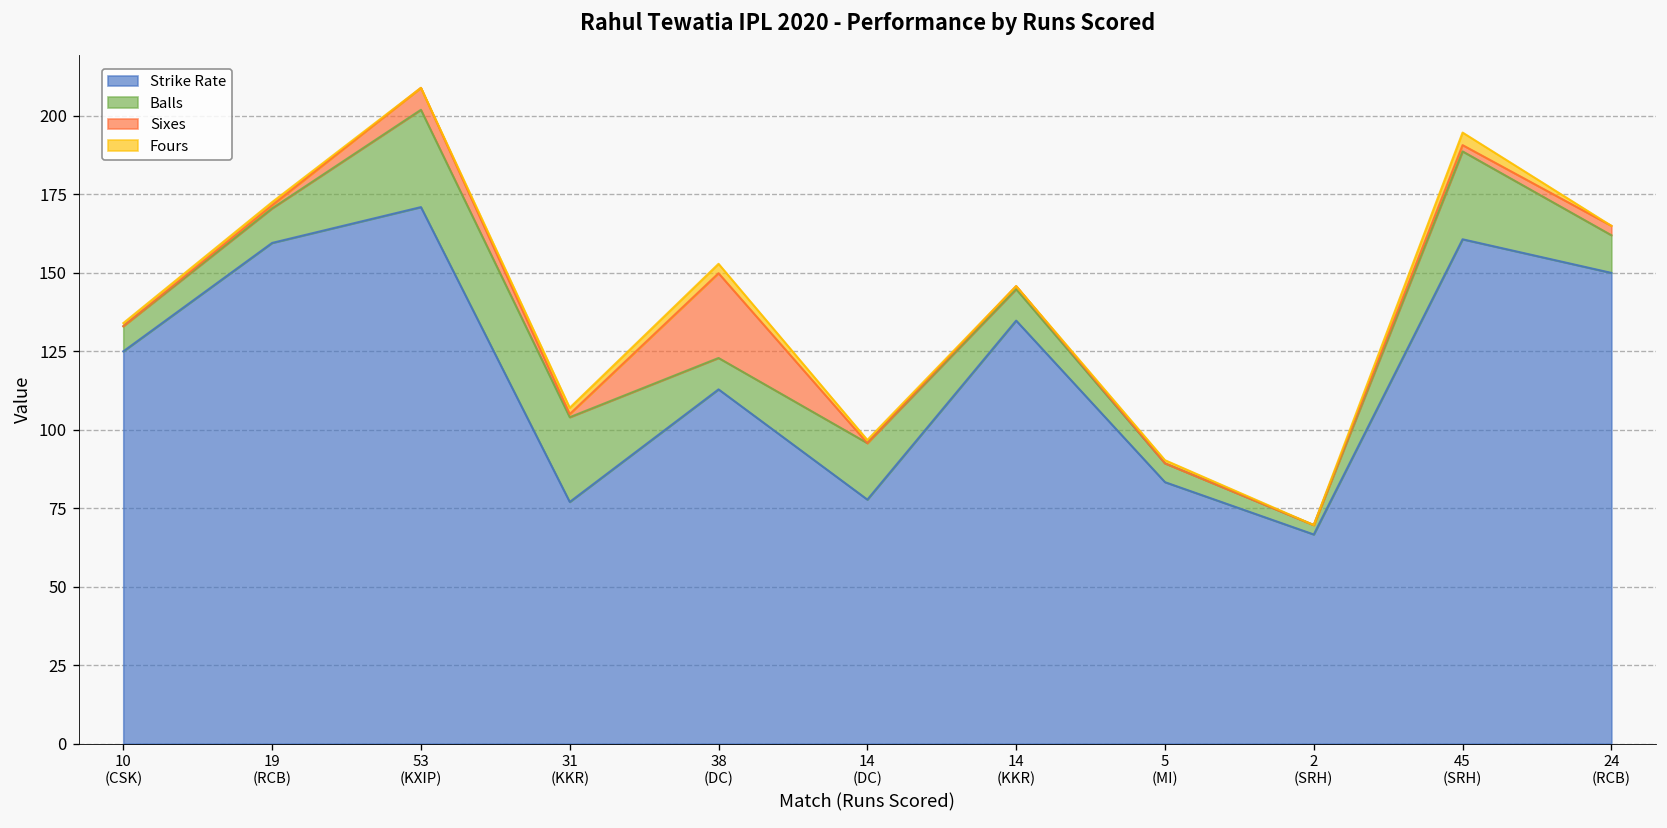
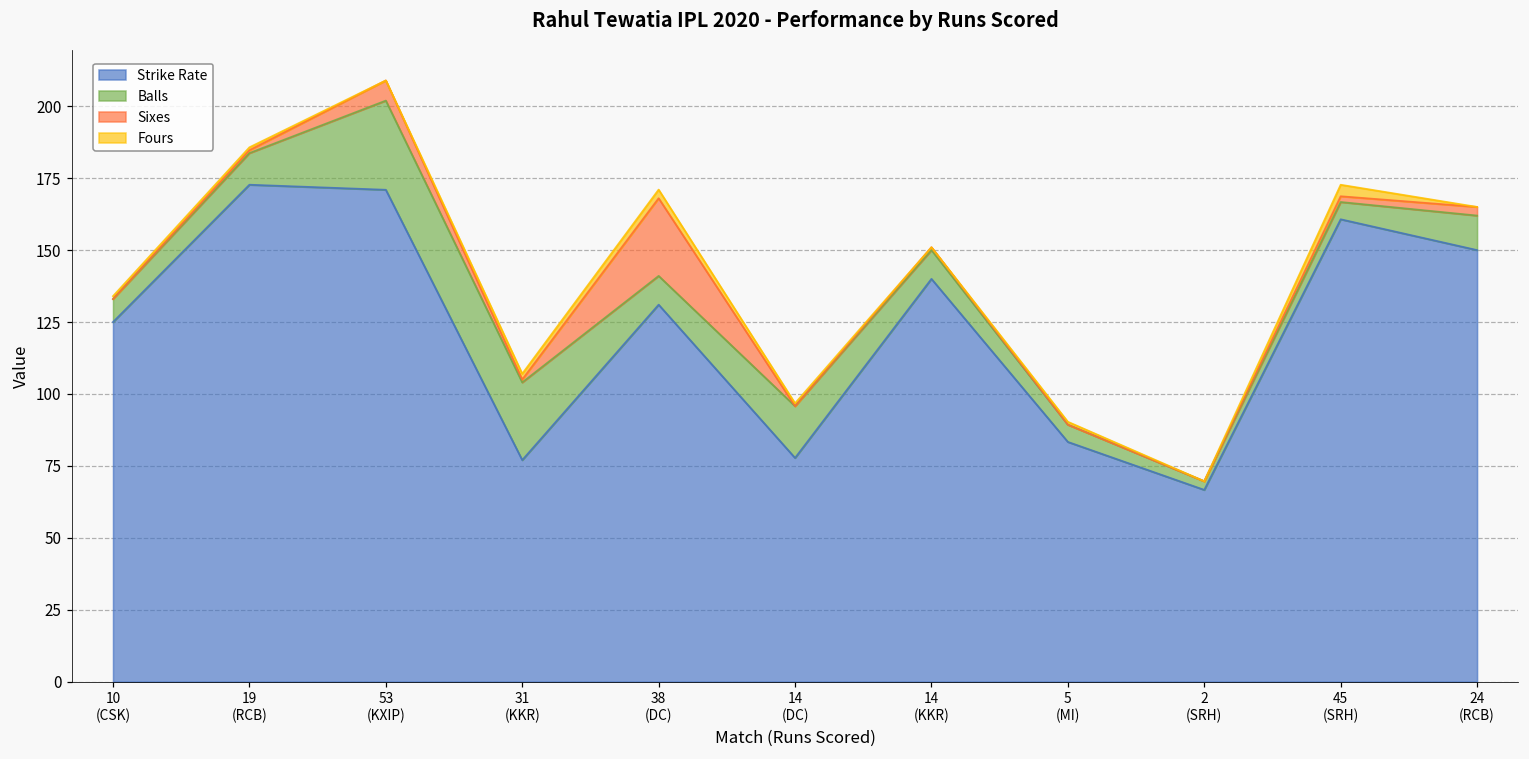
Strike Rate, 19 (RCB): 160 -> 173
Strike Rate, 38 (DC): 113 -> 131
Strike Rate, 14 (KKR): 135 -> 140
Balls, 45 (SRH): 28 -> 6
